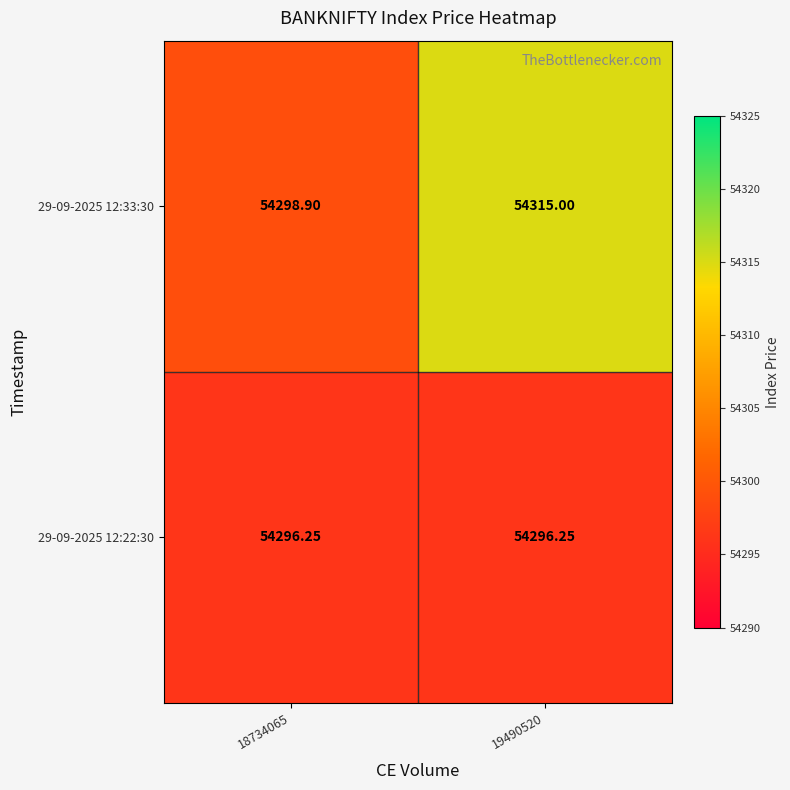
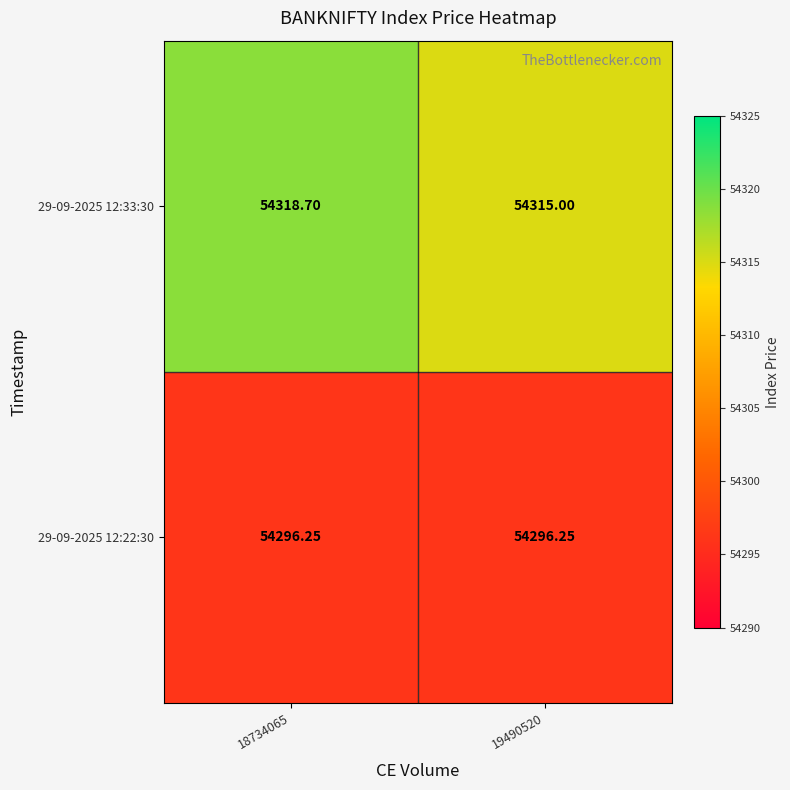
29-09-2025 12:33:30, 18734065: 54298.90 -> 54318.70
